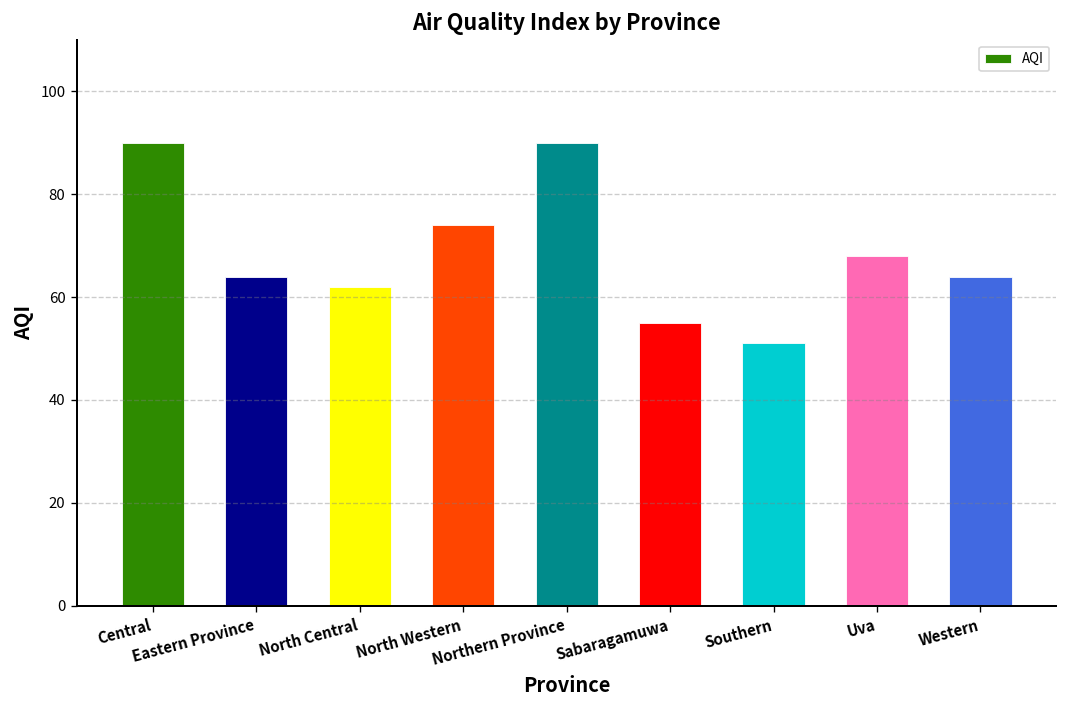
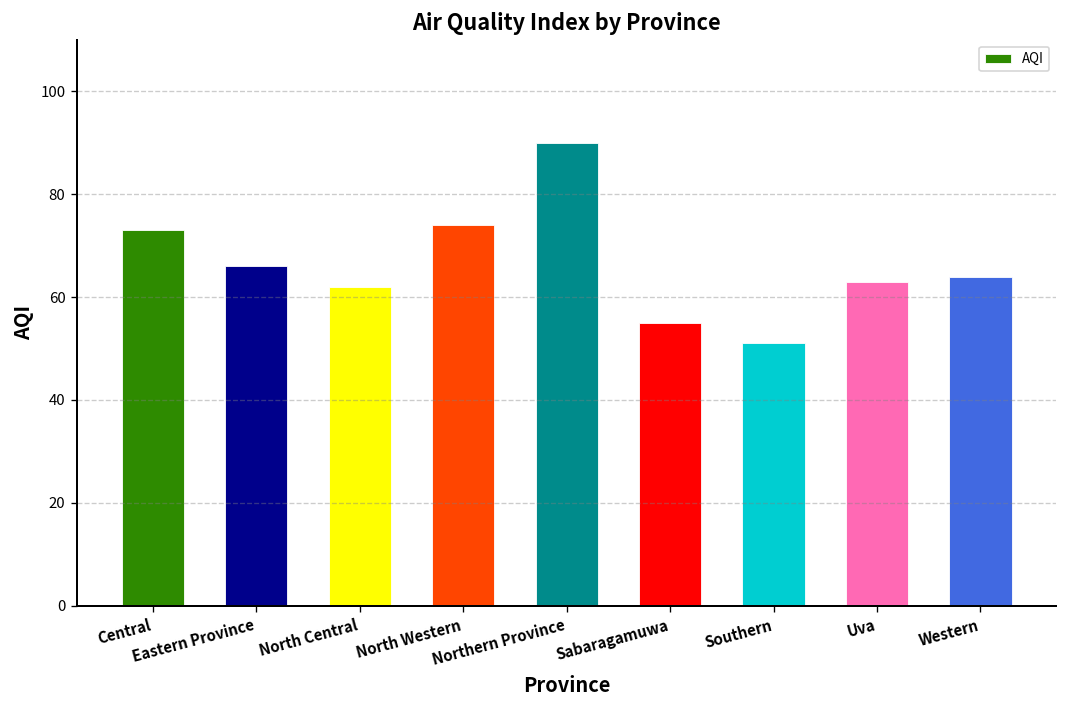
Central: 90 -> 73
Eastern Province: 64 -> 66
Uva: 68 -> 63
